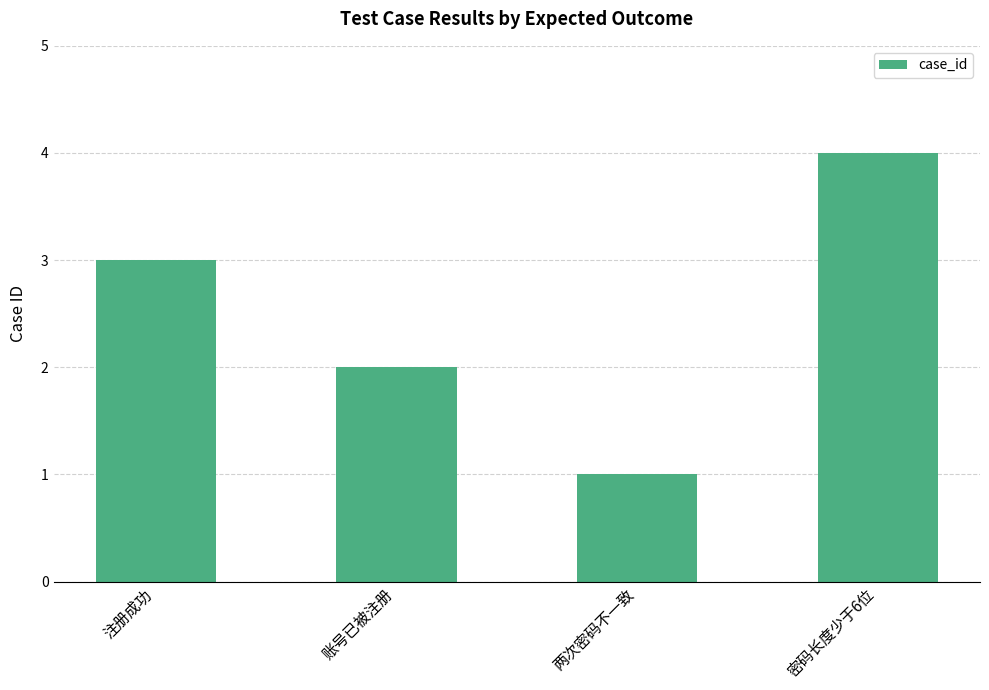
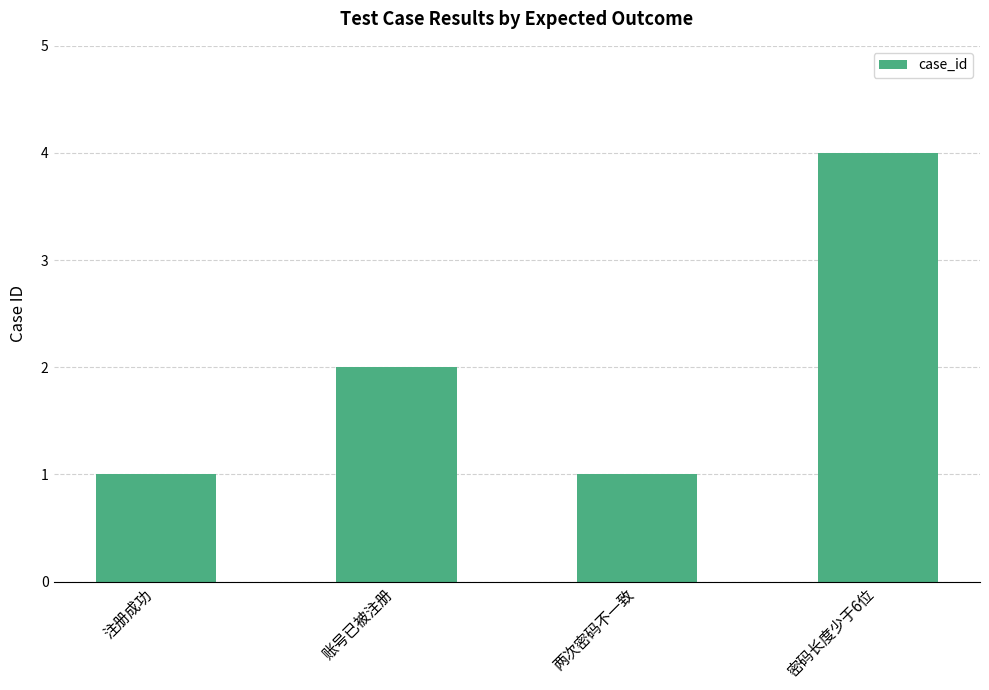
注册成功: 3 -> 1
